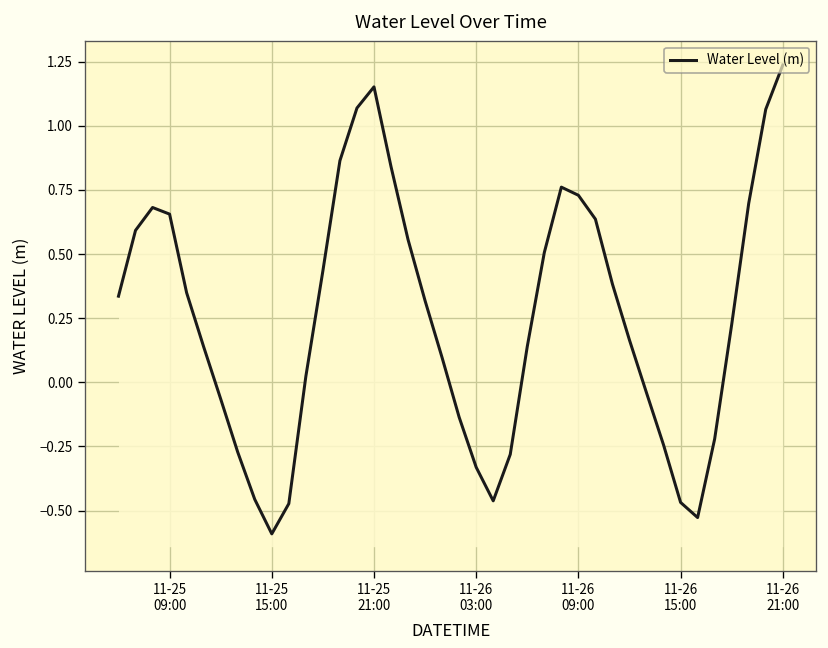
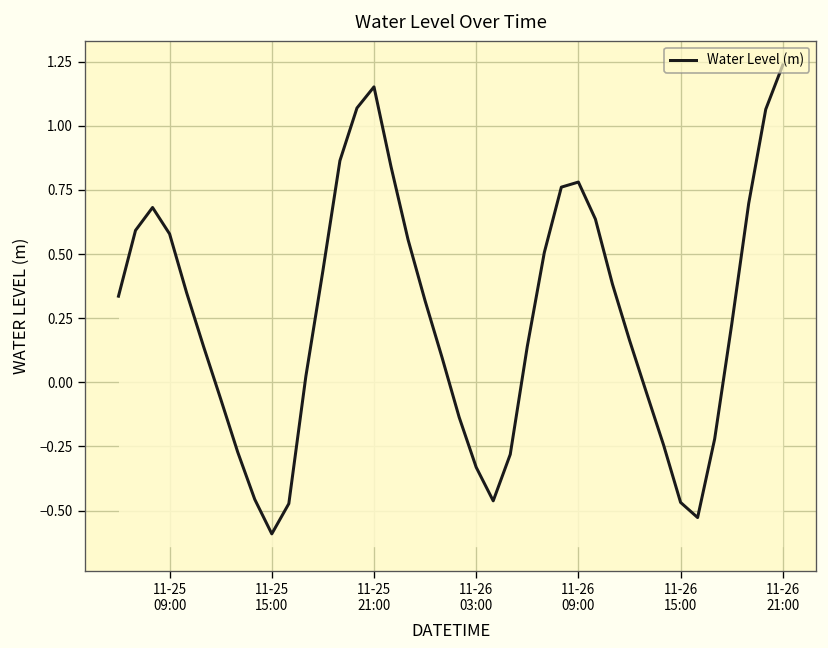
11-25 09:00: 0.66 -> 0.58
11-26 09:00: 0.73 -> 0.78
